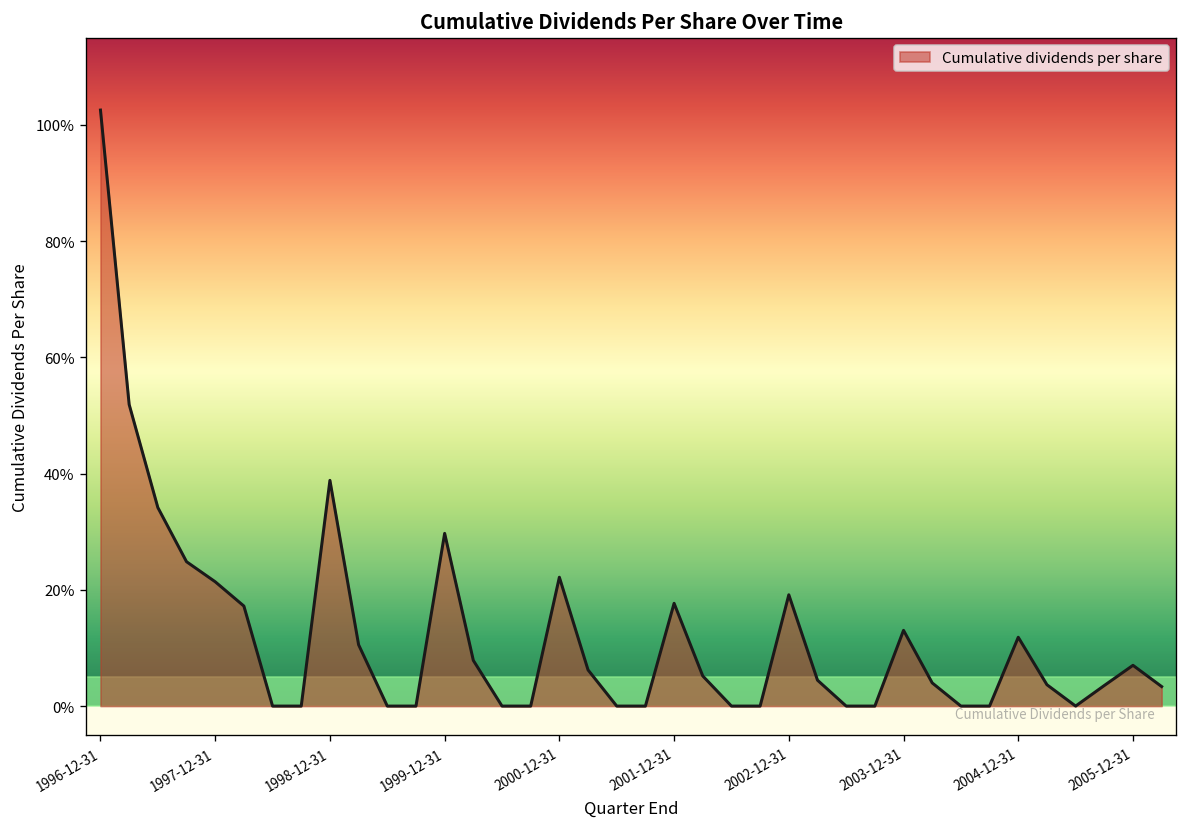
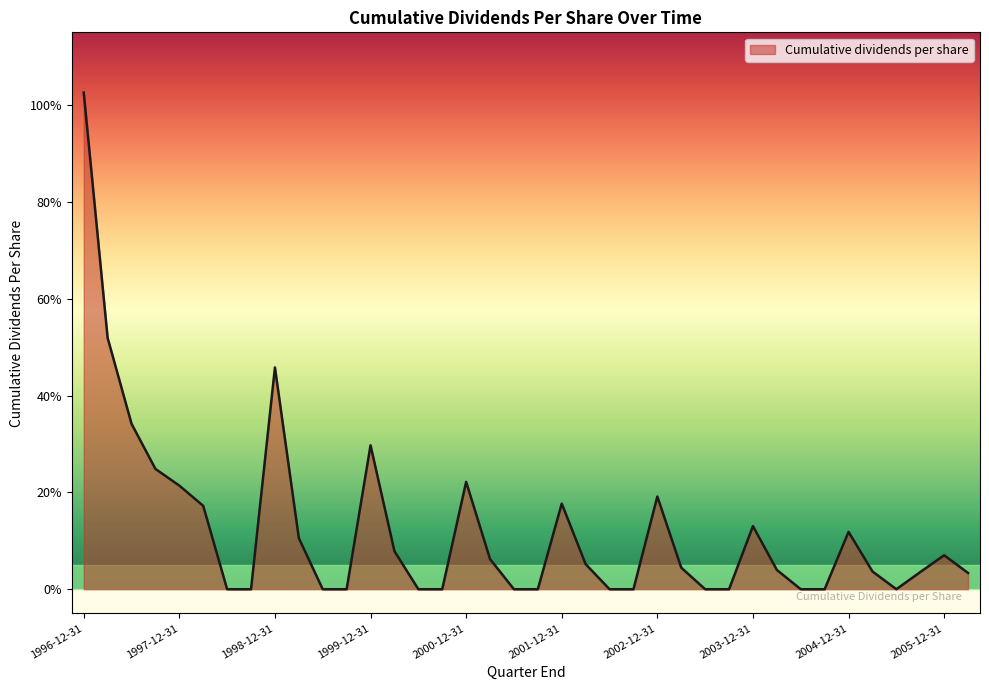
1998-12-31: 39% -> 46%
